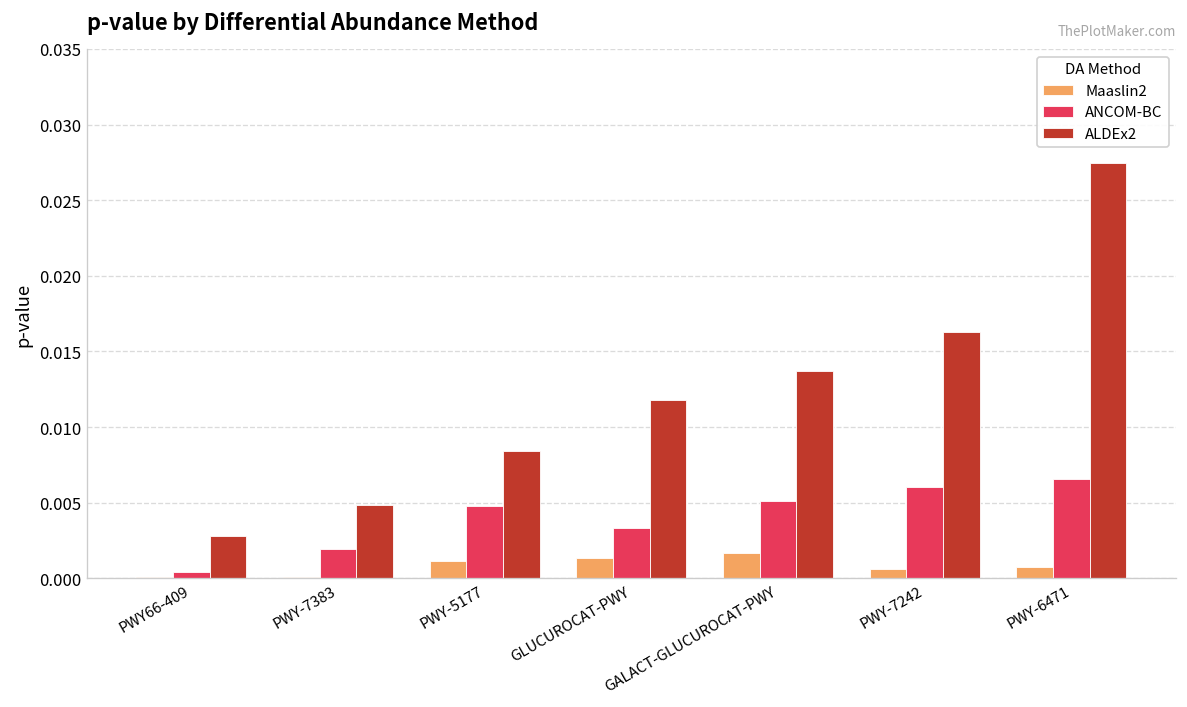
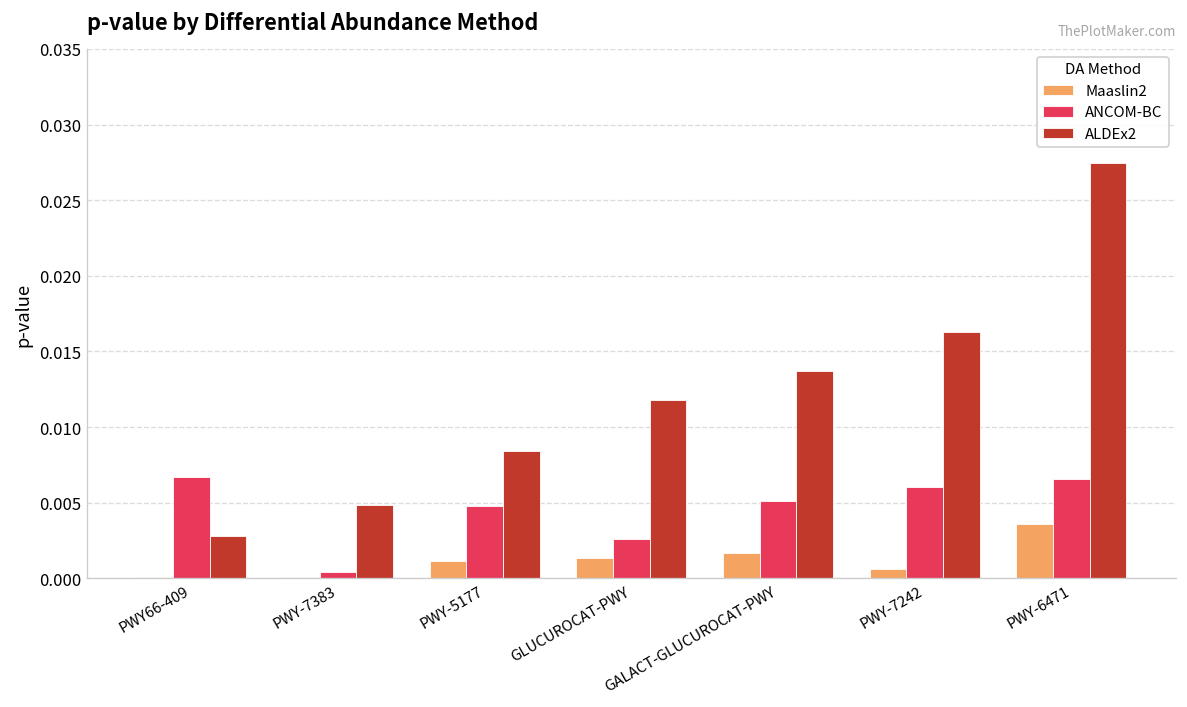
ANCOM-BC, PWY66-409: 0.0004 -> 0.0067
ANCOM-BC, PWY-7383: 0.0019 -> 0.0004
ANCOM-BC, GLUCUROCAT-PWY: 0.0033 -> 0.0026
Maaslin2, PWY-6471: 0.0007 -> 0.0036
